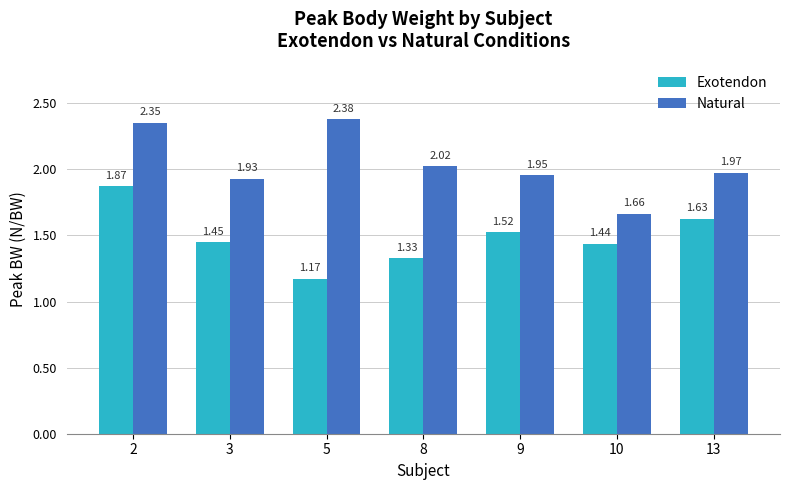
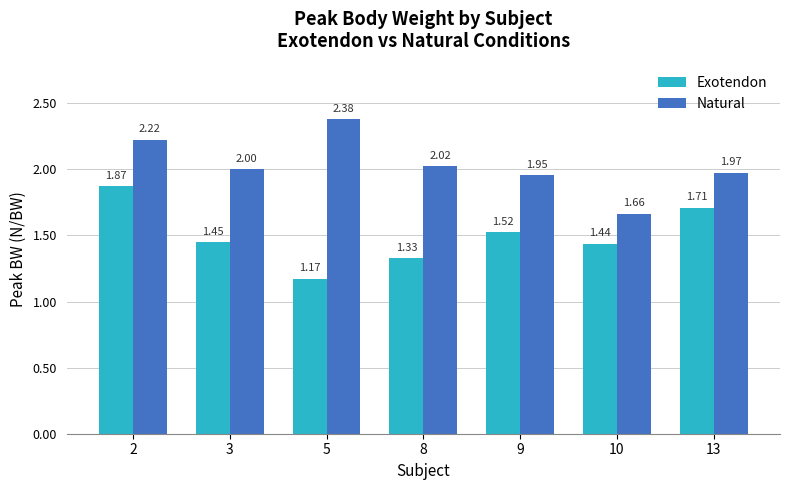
Natural, 2: 2.35 -> 2.22
Natural, 3: 1.93 -> 2.00
Exotendon, 13: 1.63 -> 1.71
